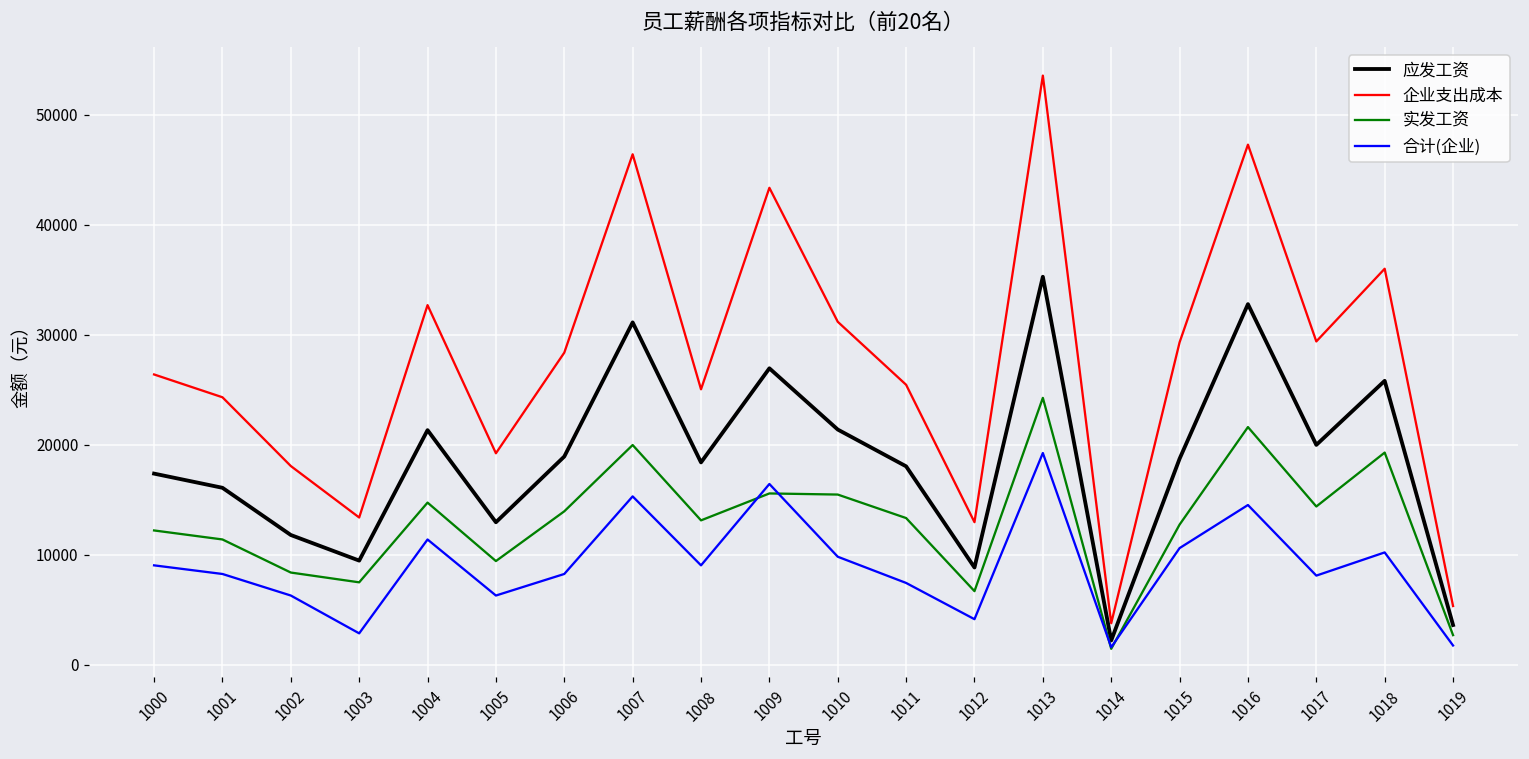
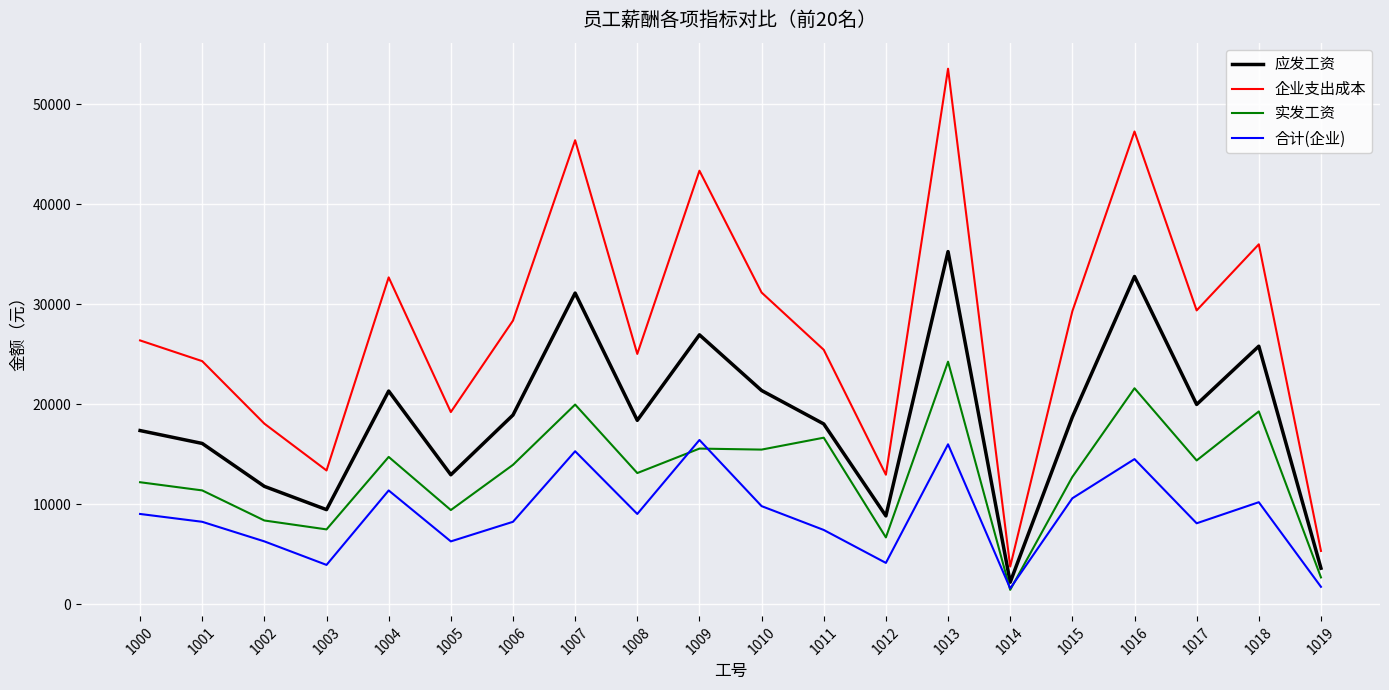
合计(企业), 1003: 3000 -> 4000
实发工资, 1011: 13000 -> 17000
合计(企业), 1013: 19000 -> 16000
